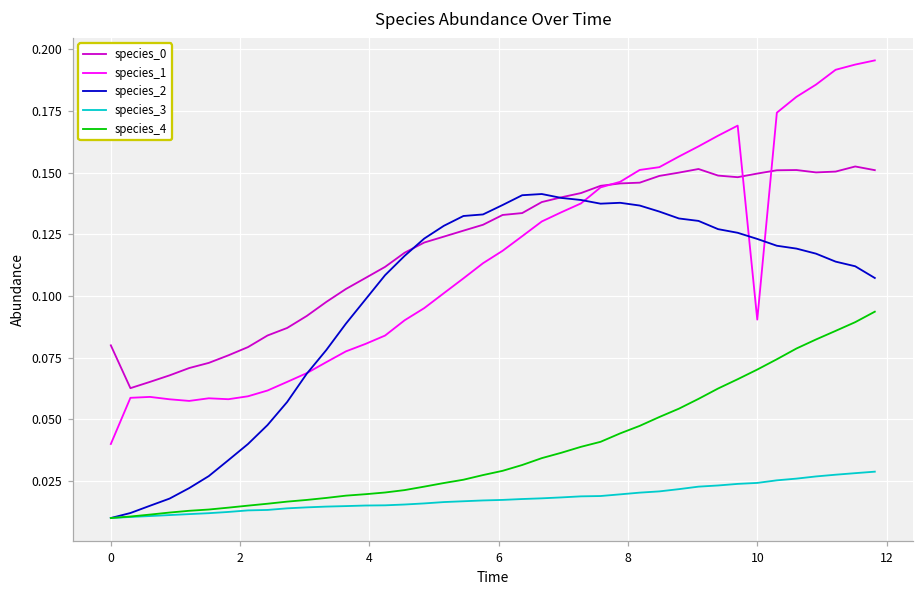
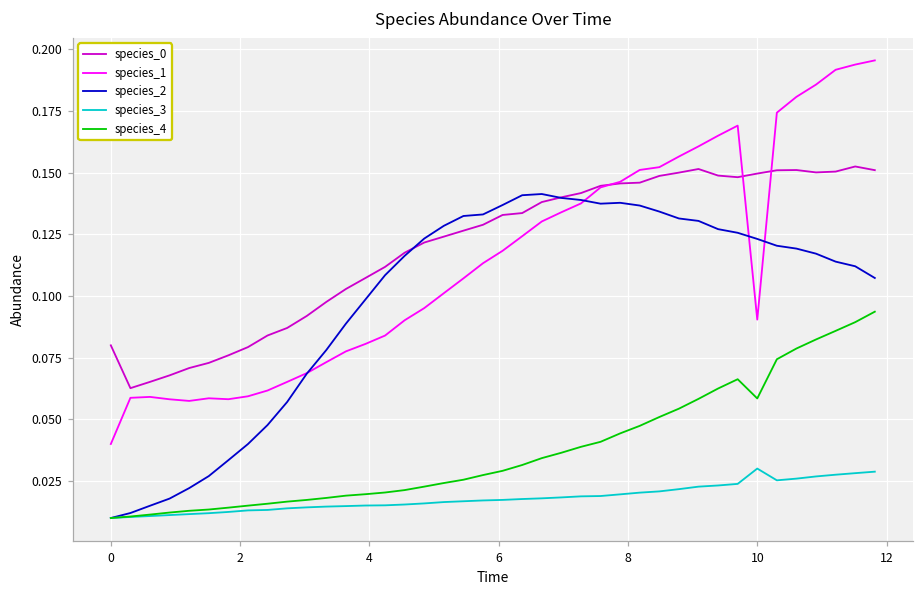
species_3, 10: 0.024 -> 0.030
species_4, 10: 0.070 -> 0.058
